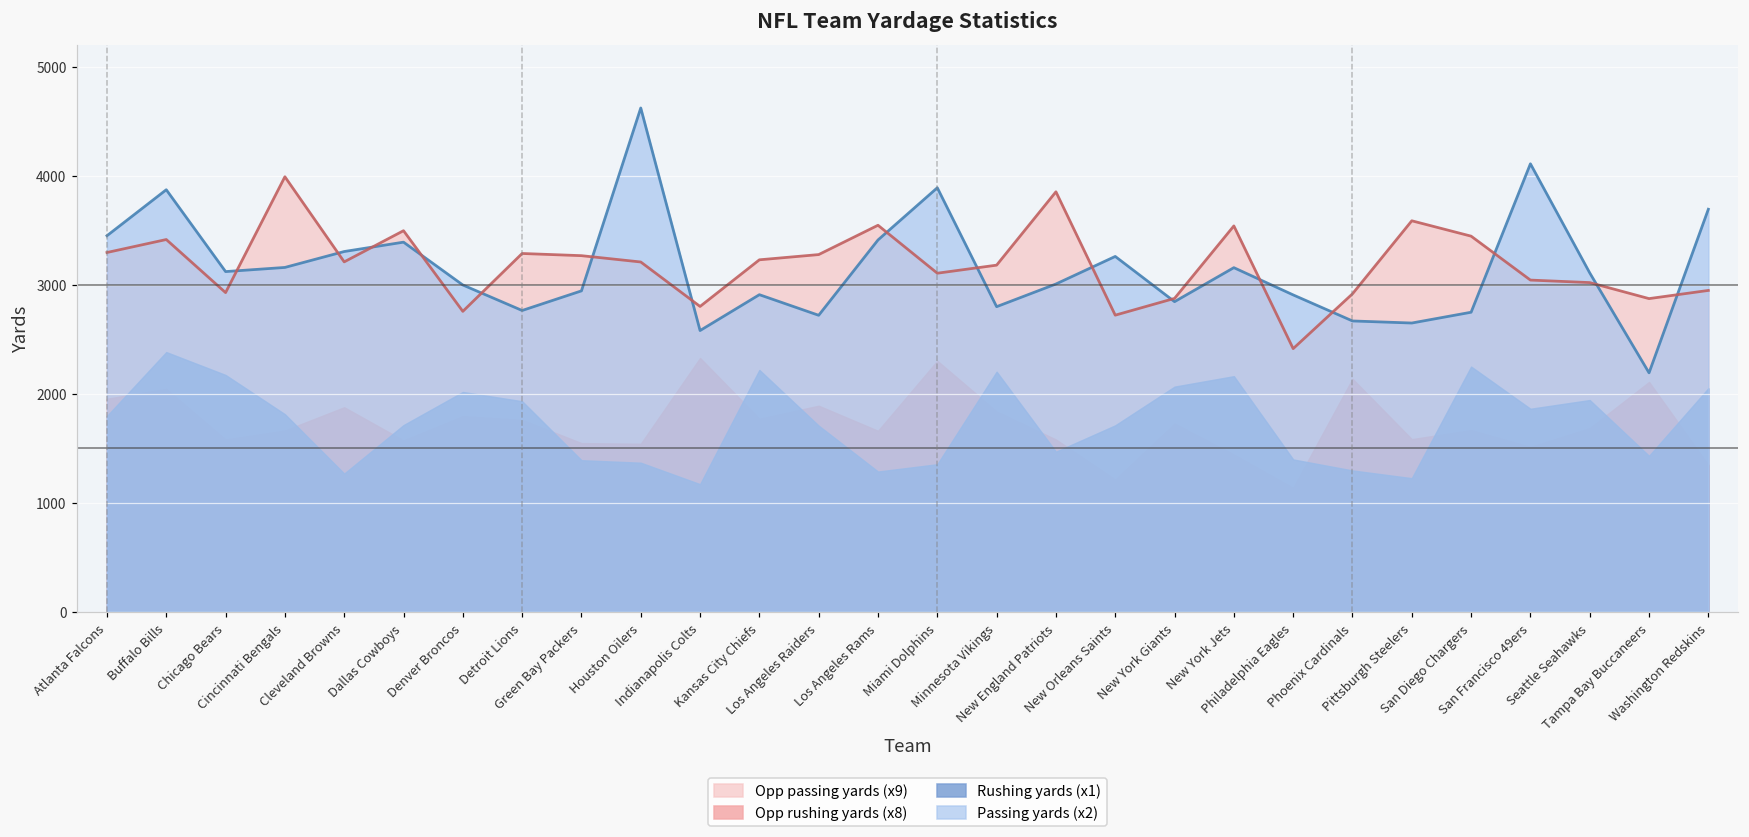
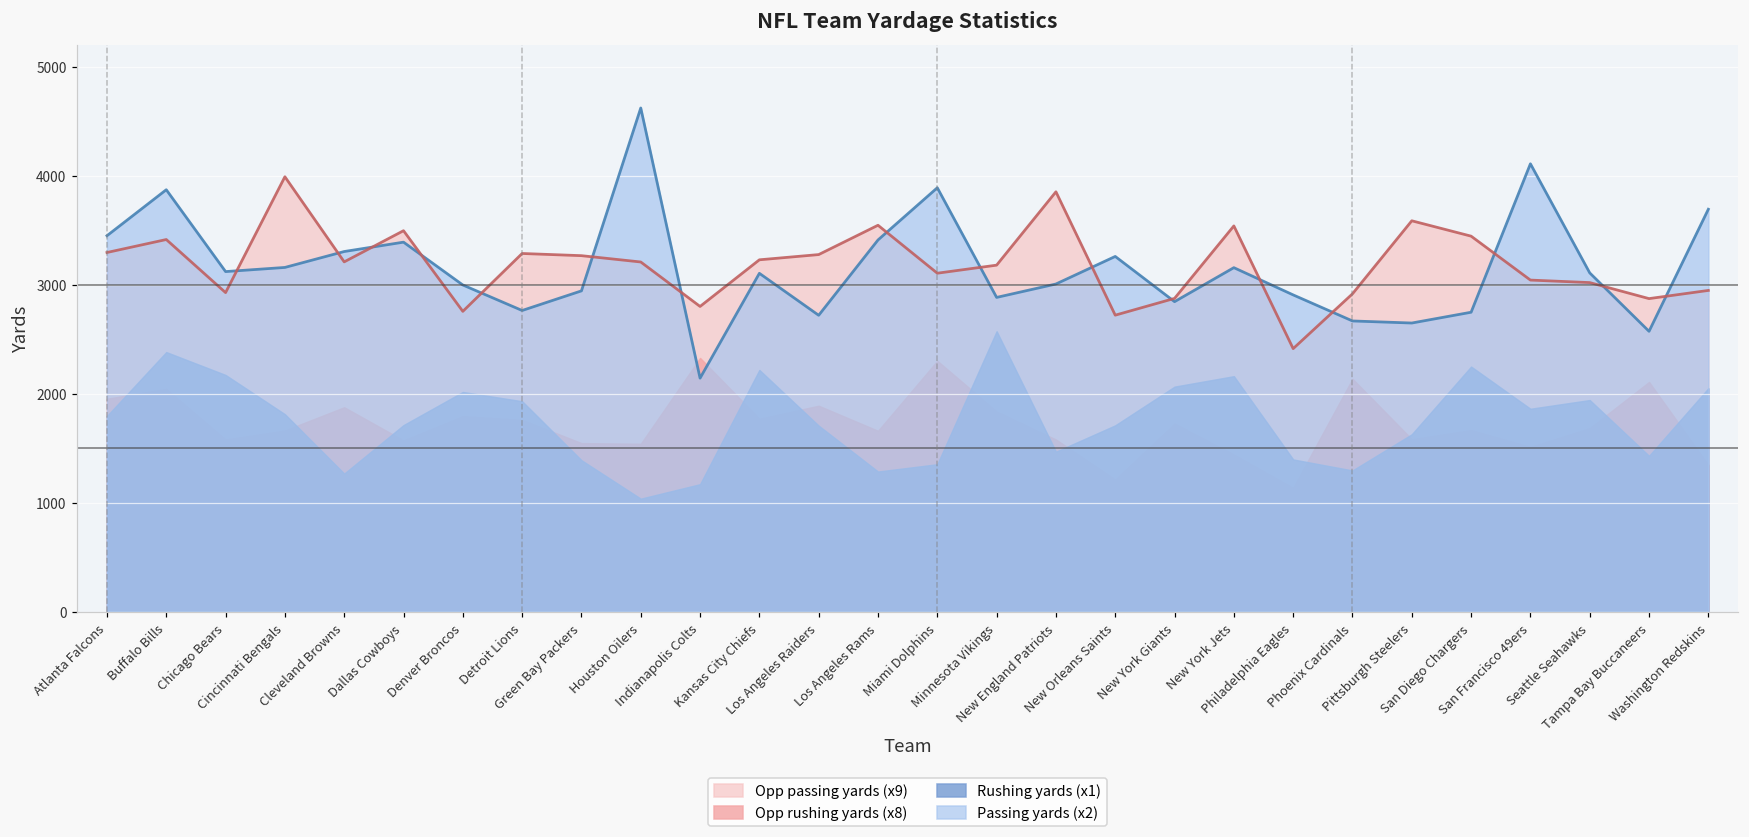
Rushing yards (x1), Houston Oilers: 1400 -> 1000
Passing yards (x2), Indianapolis Colts: 2600 -> 2100
Passing yards (x2), Kansas City Chiefs: 2900 -> 3100
Rushing yards (x1), Minnesota Vikings: 2200 -> 2600
Passing yards (x2), Minnesota Vikings: 2800 -> 2900
Rushing yards (x1), Pittsburgh Steelers: 1200 -> 1600
Passing yards (x2), Tampa Bay Buccaneers: 2200 -> 2600
